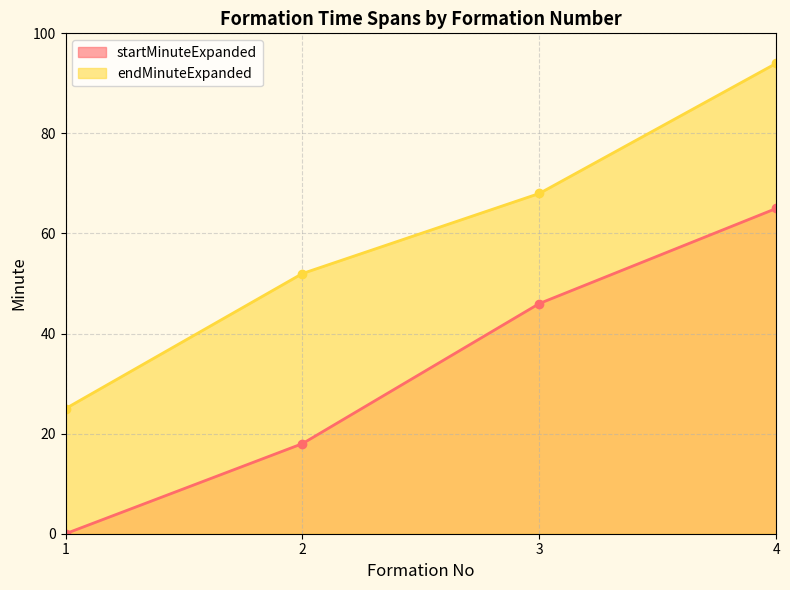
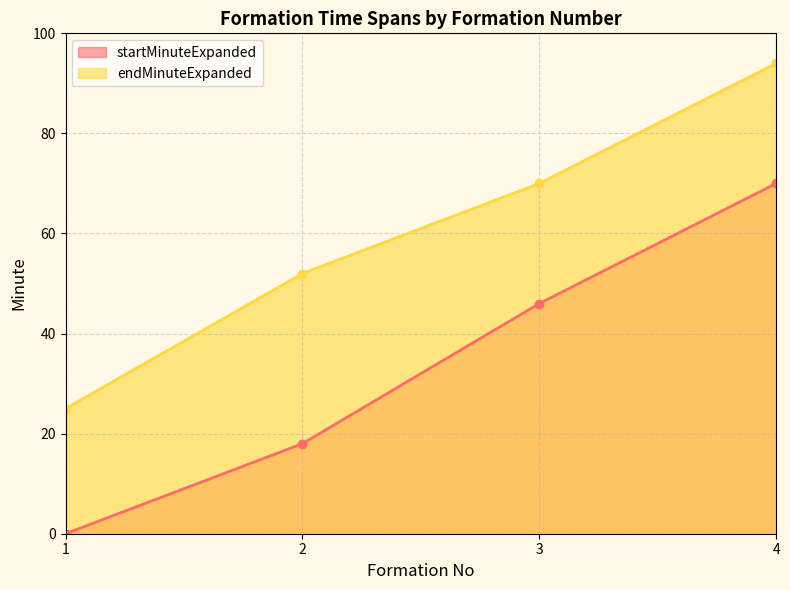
endMinuteExpanded, 3: 68 -> 70
startMinuteExpanded, 4: 65 -> 70
